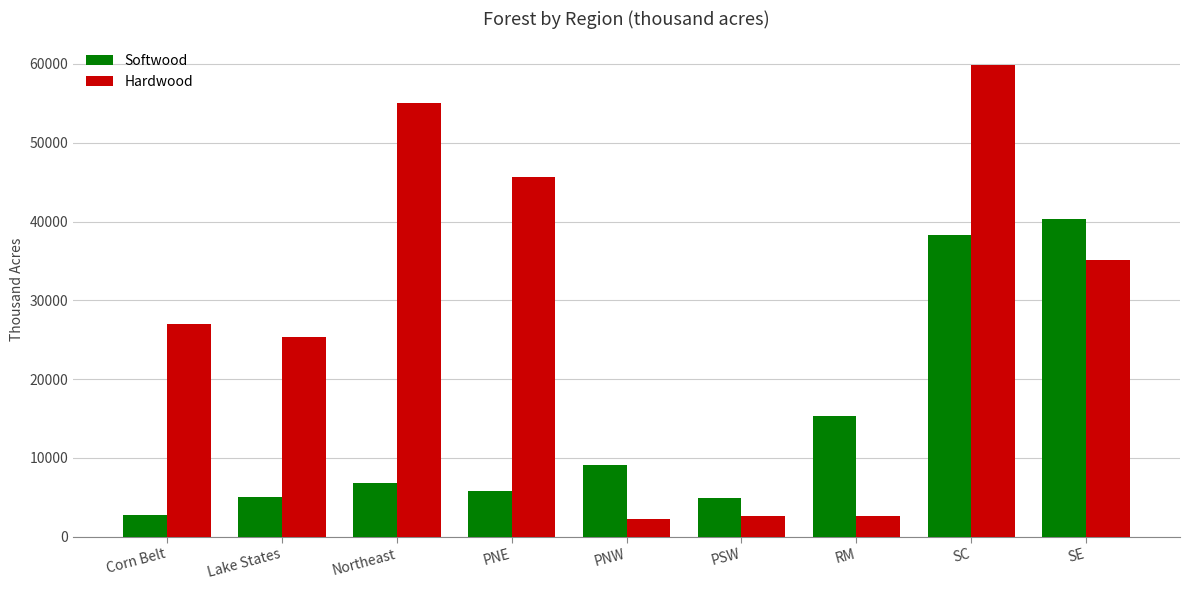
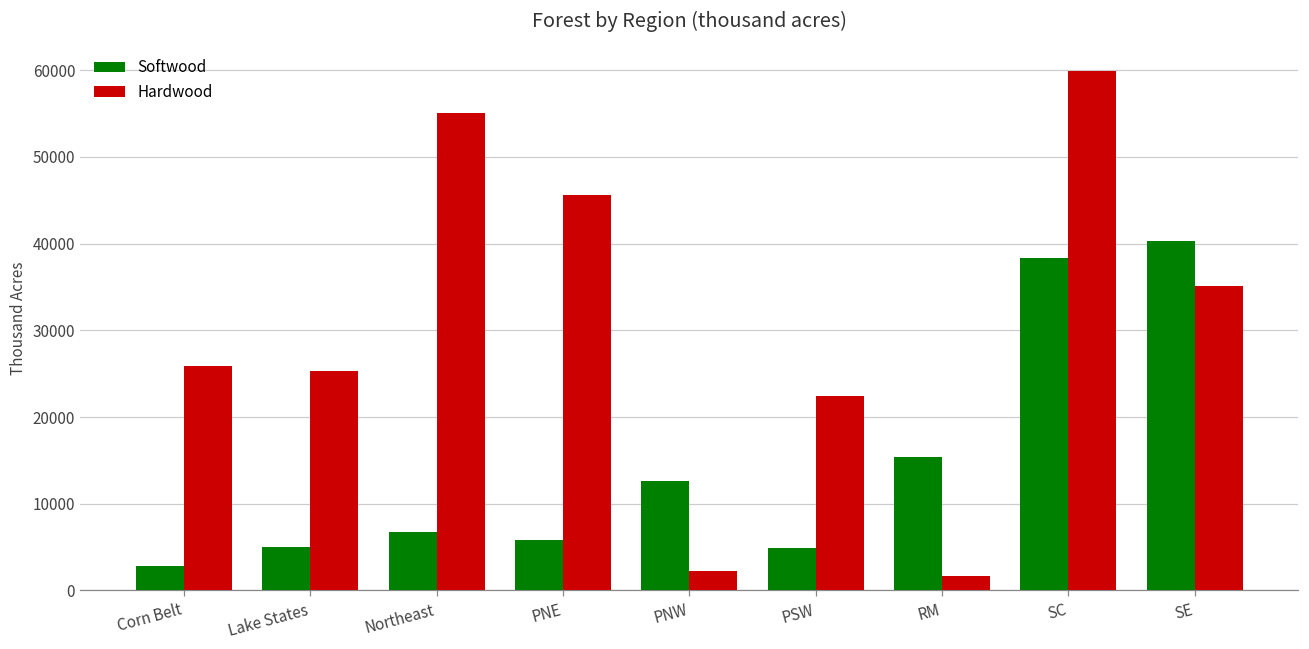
Hardwood, Corn Belt: 27000 -> 26000
Softwood, PNW: 9000 -> 13000
Hardwood, PSW: 3000 -> 22000
Hardwood, RM: 3000 -> 2000
